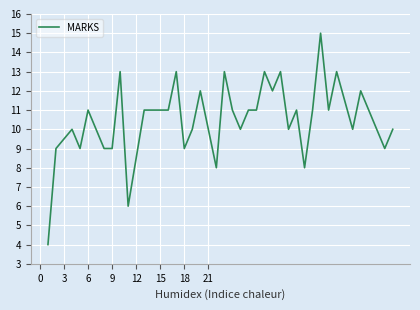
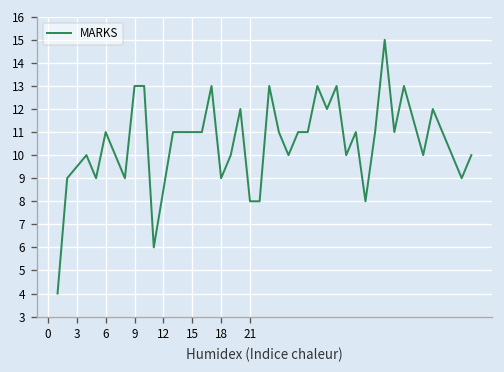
9: 9 -> 13
21: 10 -> 8
